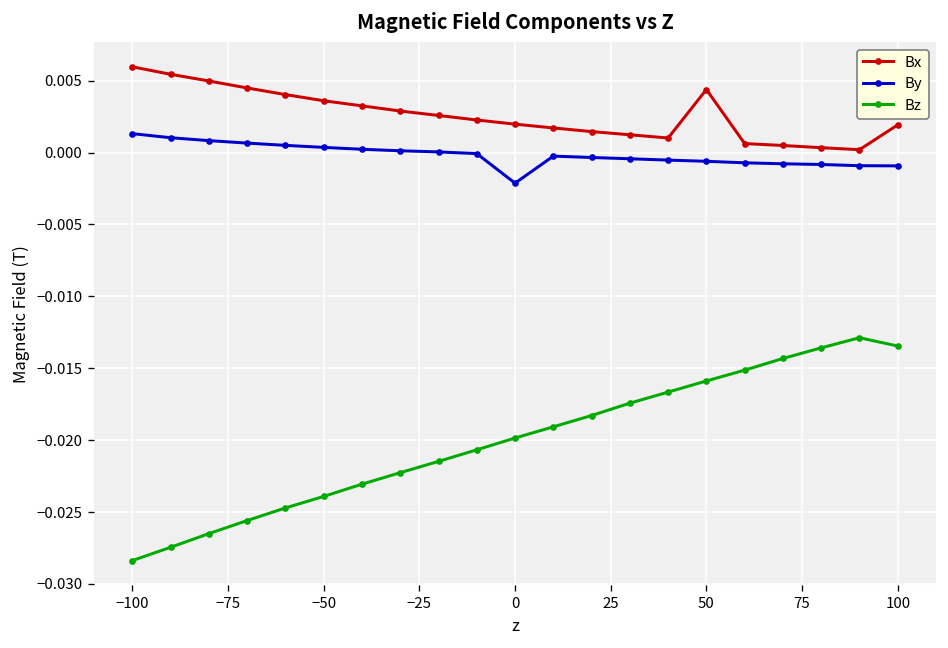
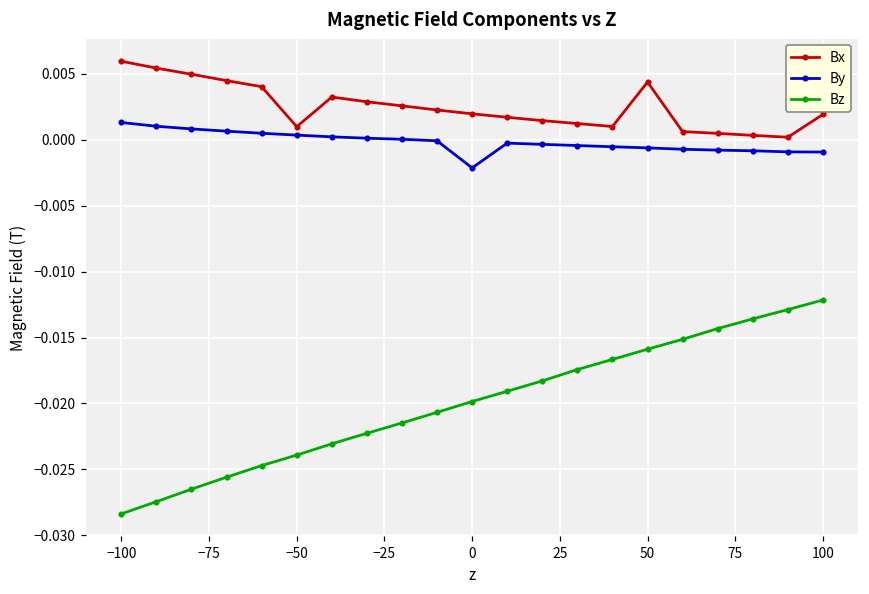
Bx, −50: 0.0036 -> 0.0010
Bz, 100: -0.0135 -> -0.0122
